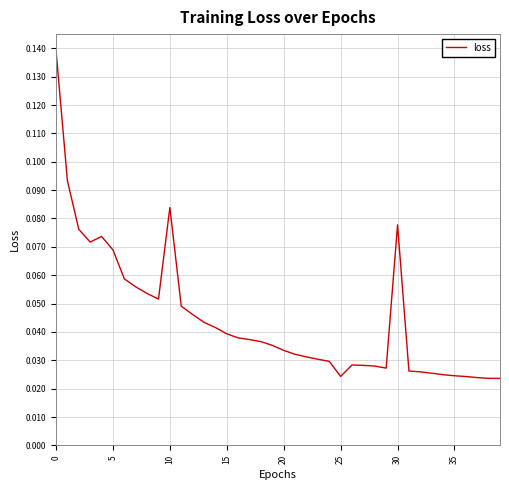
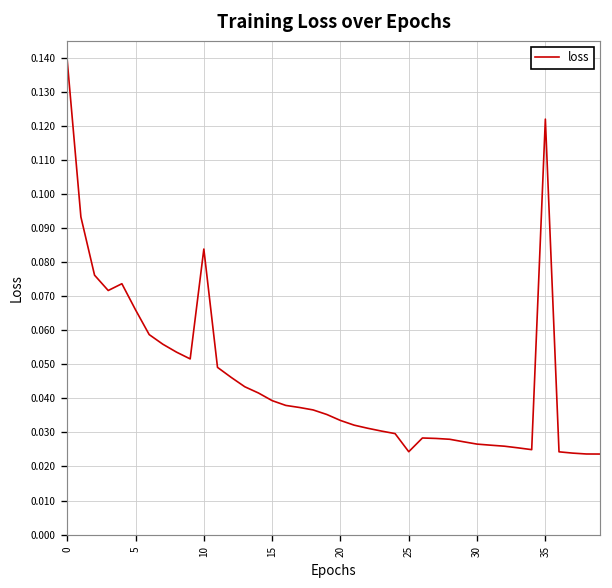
5: 0.069 -> 0.066
30: 0.078 -> 0.027
35: 0.025 -> 0.122
